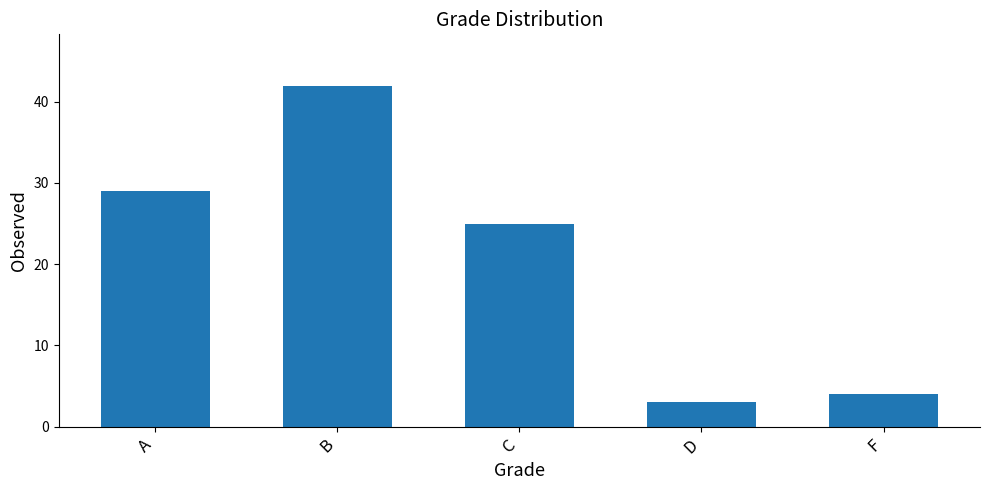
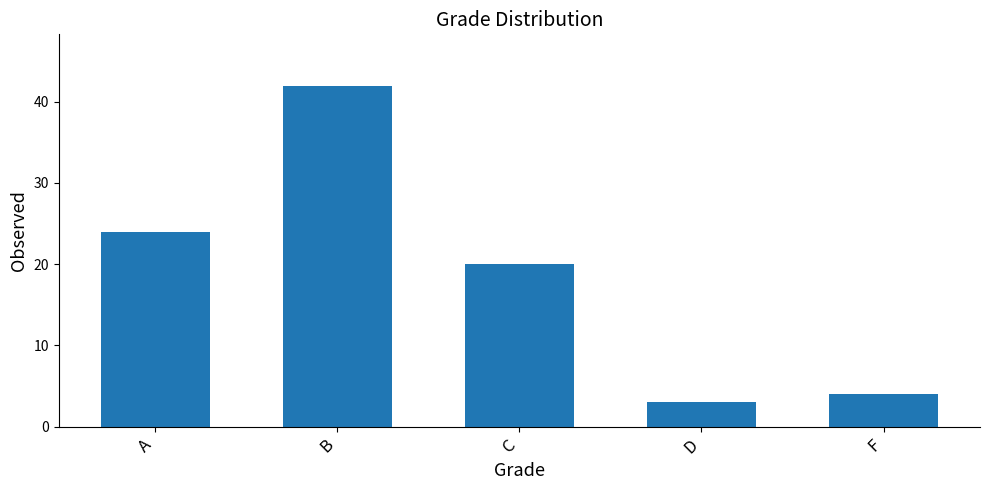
A: 29 -> 24
C: 25 -> 20
